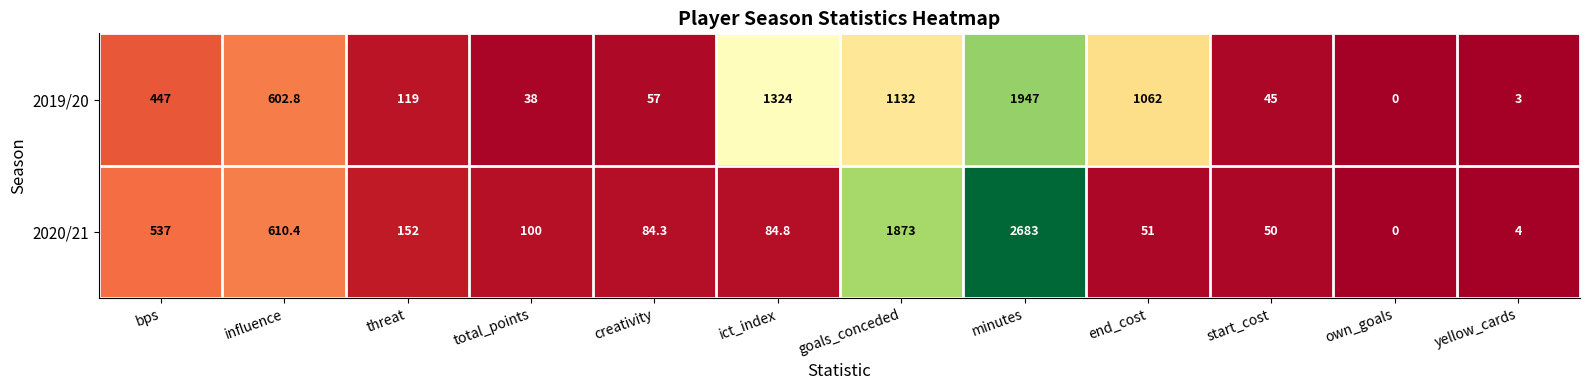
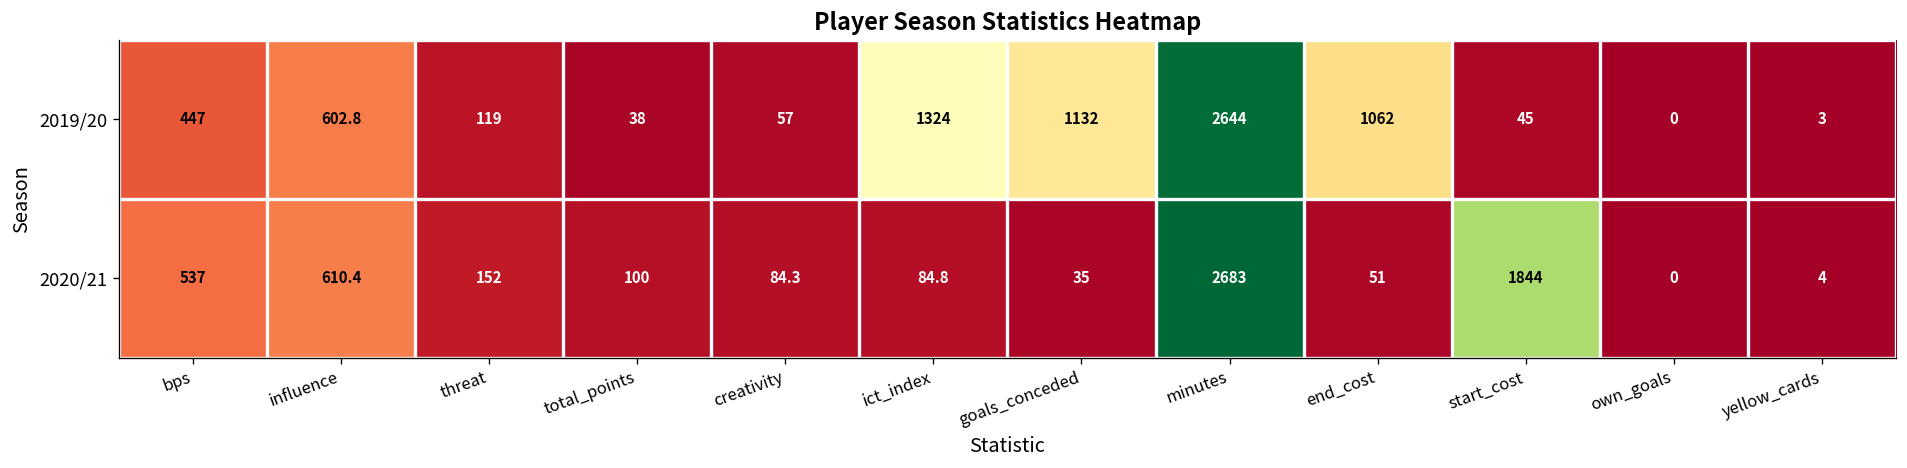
2019/20, minutes: 1947 -> 2644
2020/21, goals_conceded: 1873 -> 35
2020/21, start_cost: 50 -> 1844
